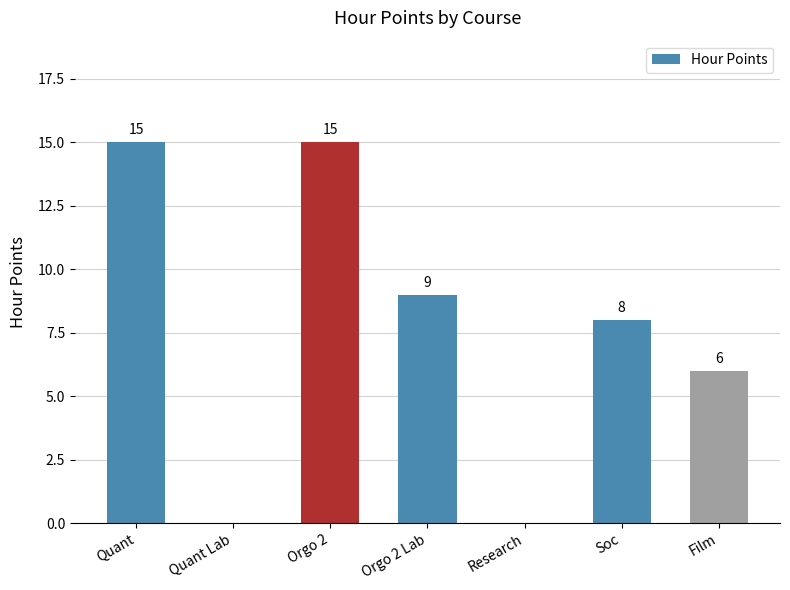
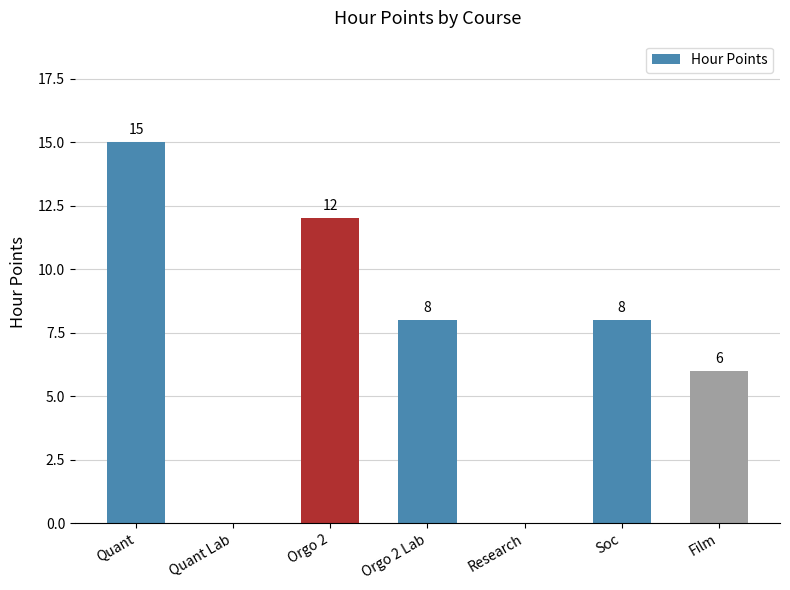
Orgo 2: 15 -> 12
Orgo 2 Lab: 9 -> 8
